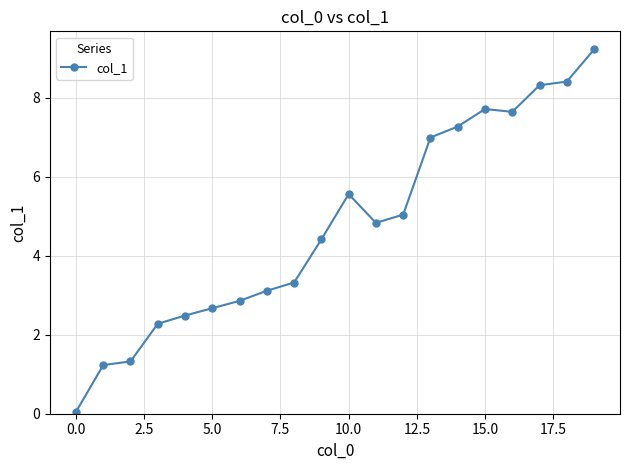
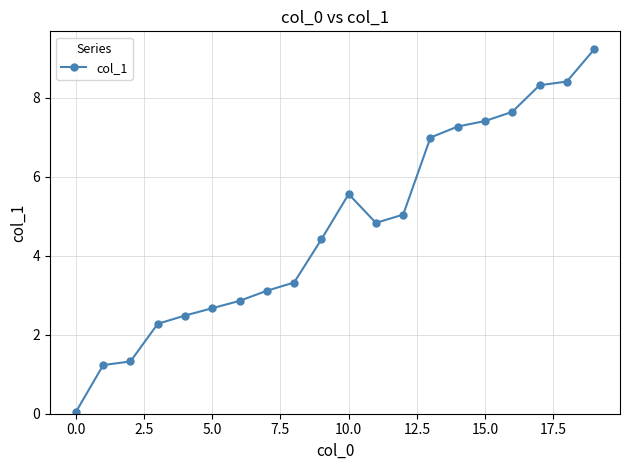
15.0: 7.7 -> 7.4
